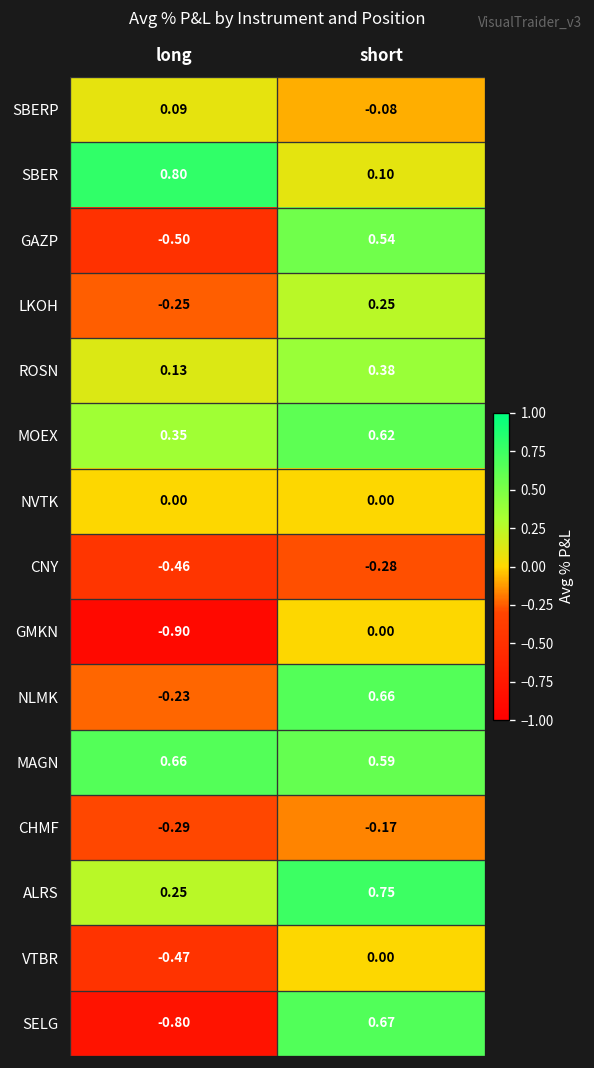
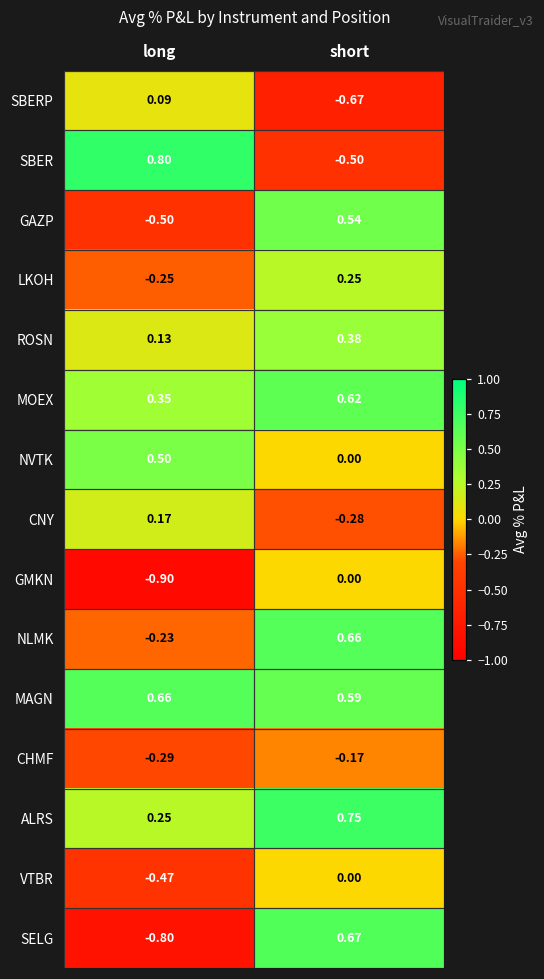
SBERP, short: -0.08 -> -0.67
SBER, short: 0.10 -> -0.50
NVTK, long: 0.00 -> 0.50
CNY, long: -0.46 -> 0.17
